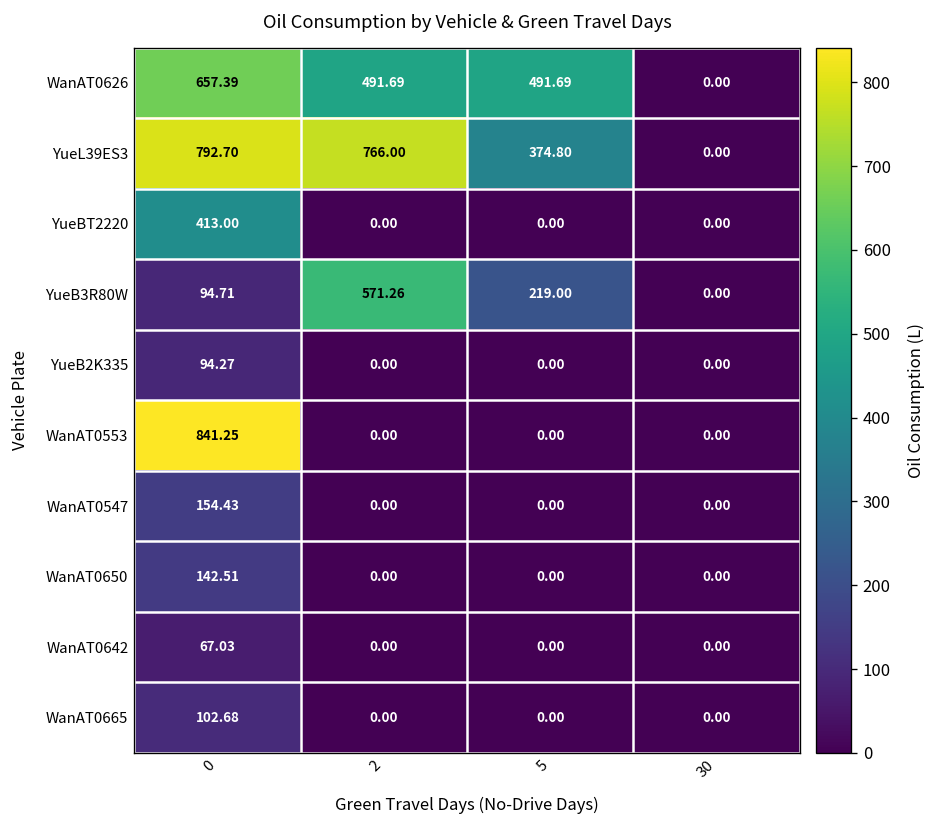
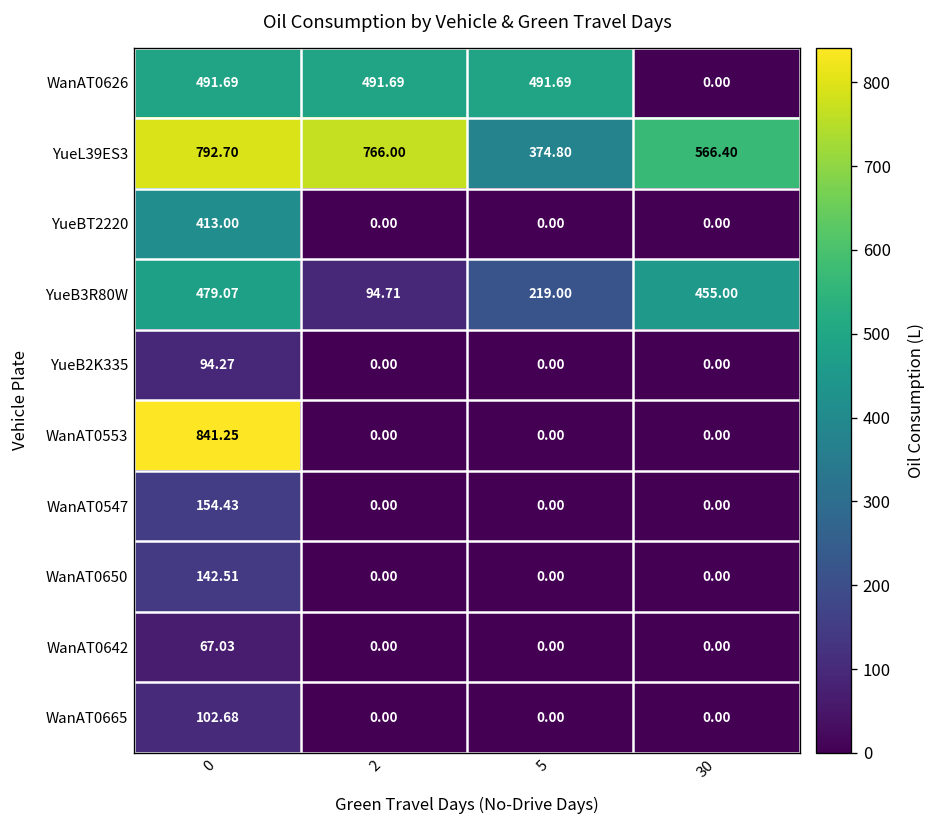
WanAT0626, 0: 657.39 -> 491.69
YueL39ES3, 30: 0.00 -> 566.40
YueB3R80W, 0: 94.71 -> 479.07
YueB3R80W, 2: 571.26 -> 94.71
YueB3R80W, 30: 0.00 -> 455.00
